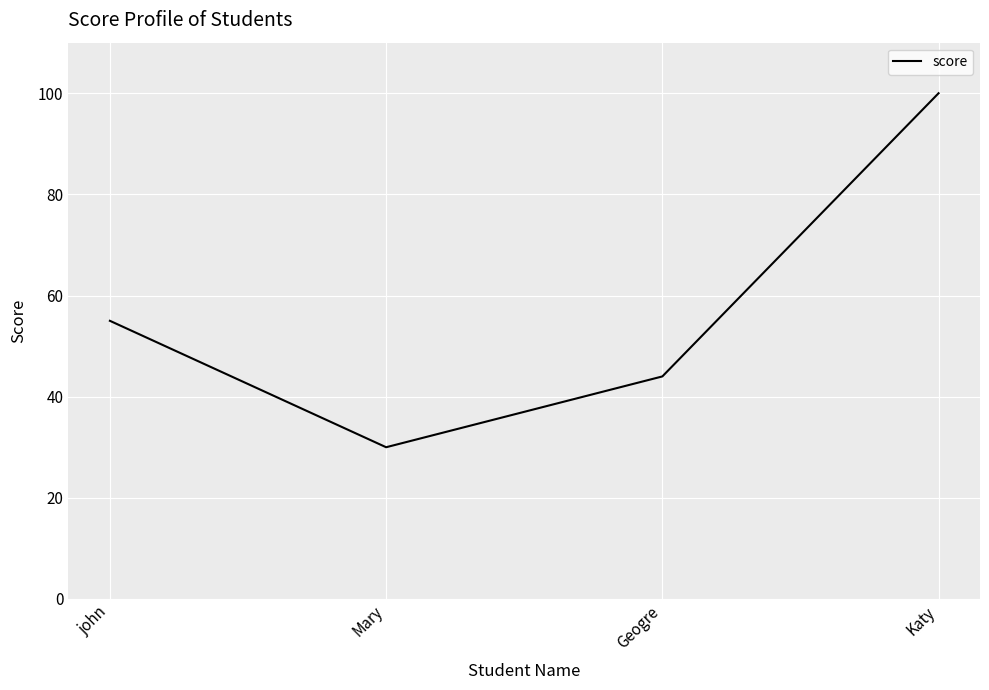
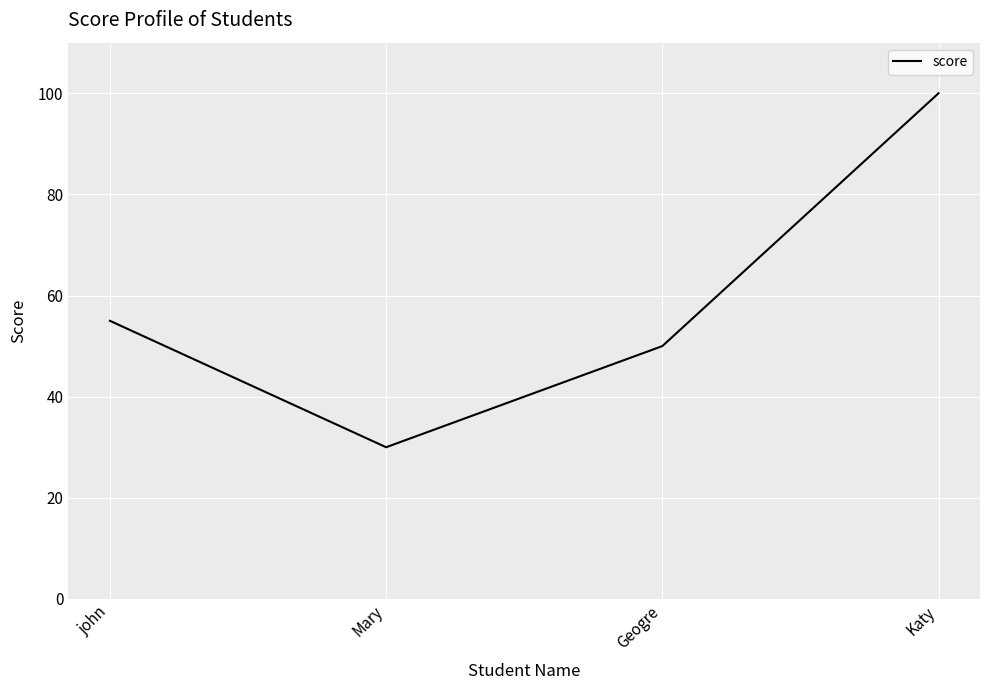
Geogre: 44 -> 50
